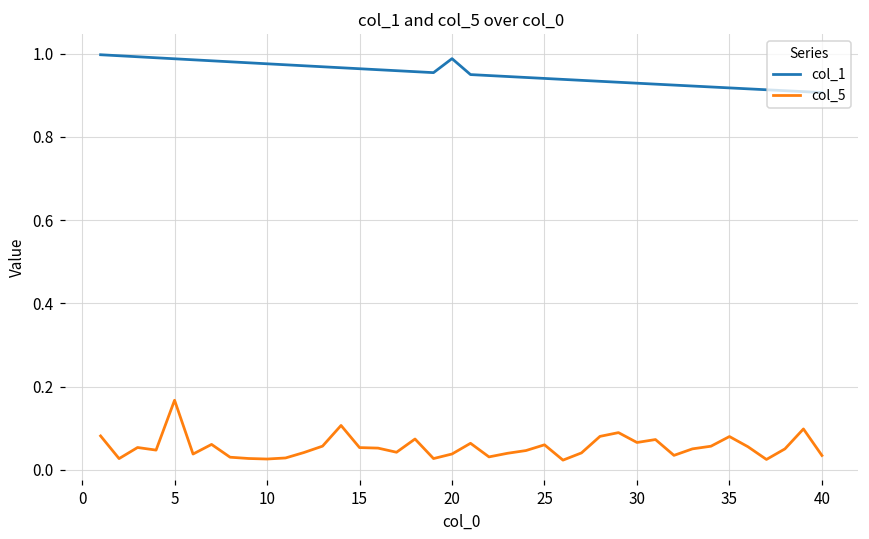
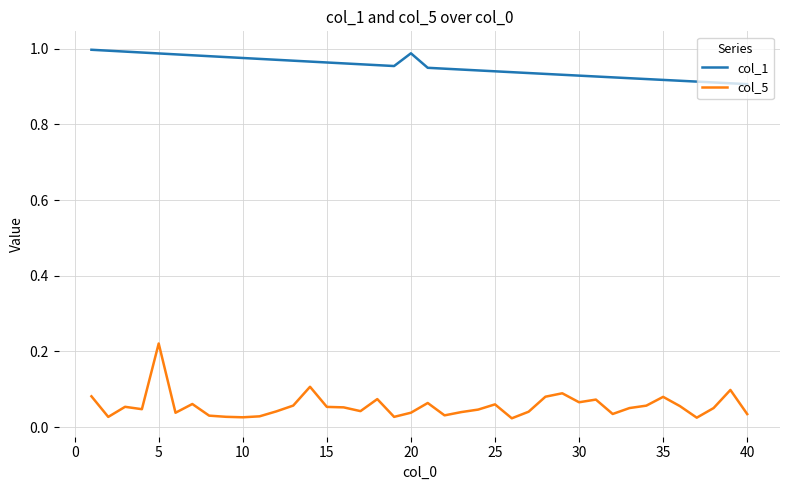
col_5, 5: 0.17 -> 0.22
